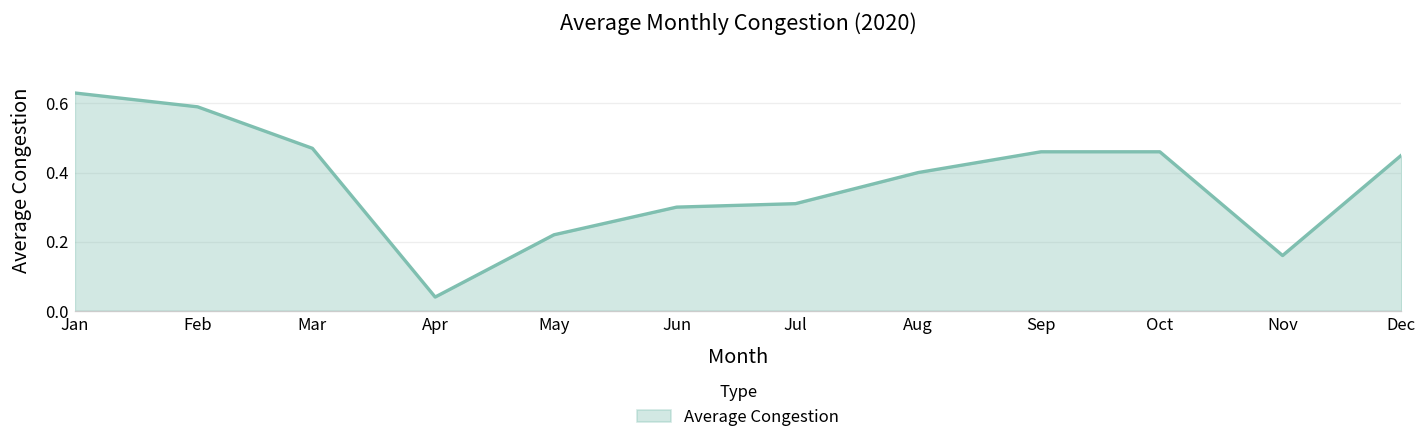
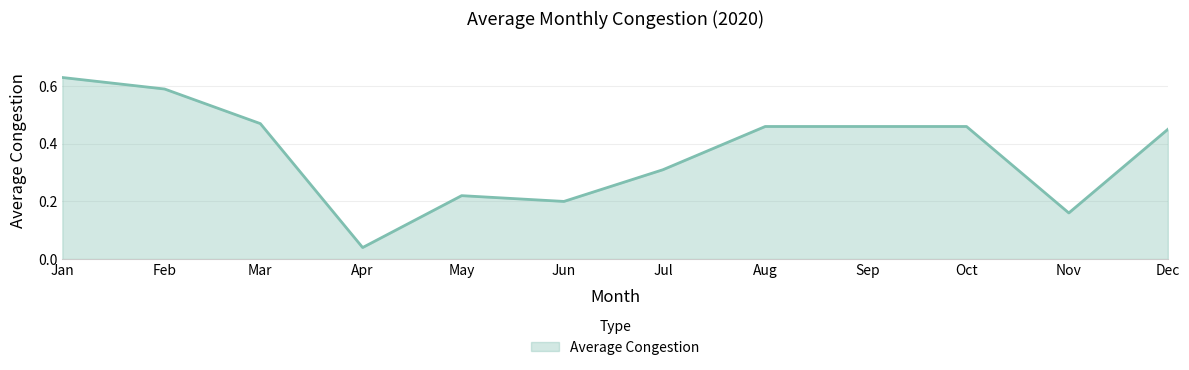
Jun: 0.3 -> 0.2
Aug: 0.40 -> 0.46
